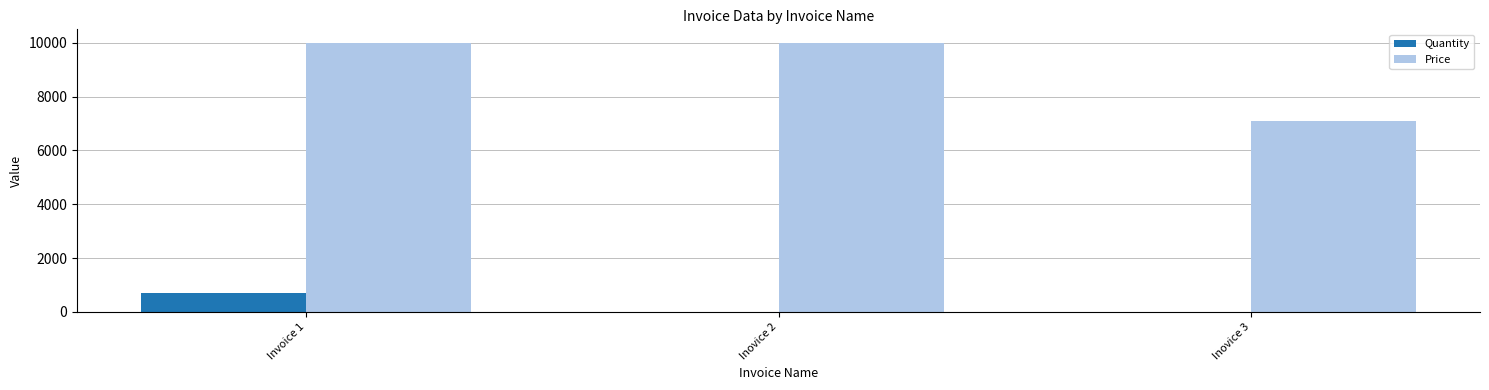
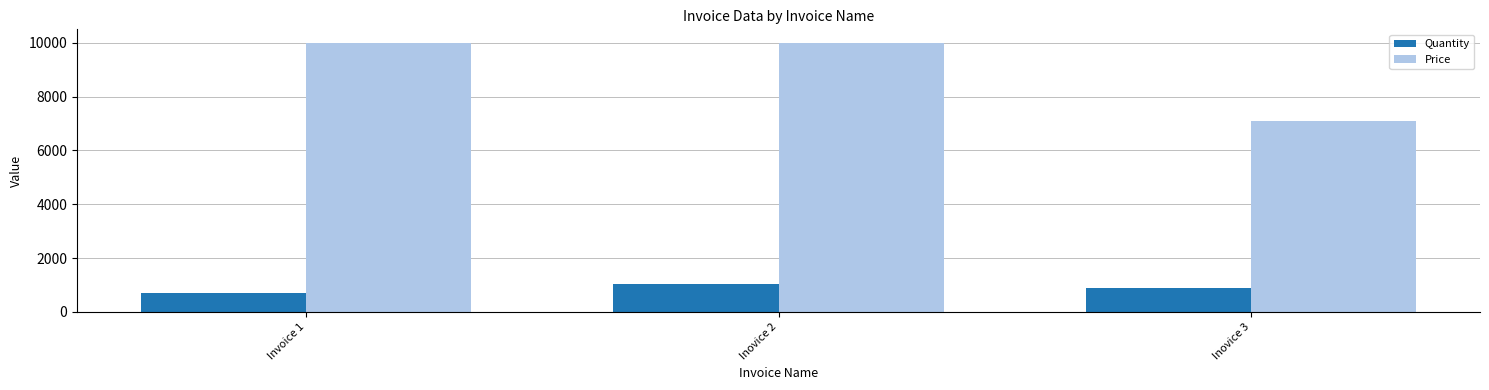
Quantity, Inovice 2: 0 -> 1000
Quantity, Inovice 3: 0 -> 900
